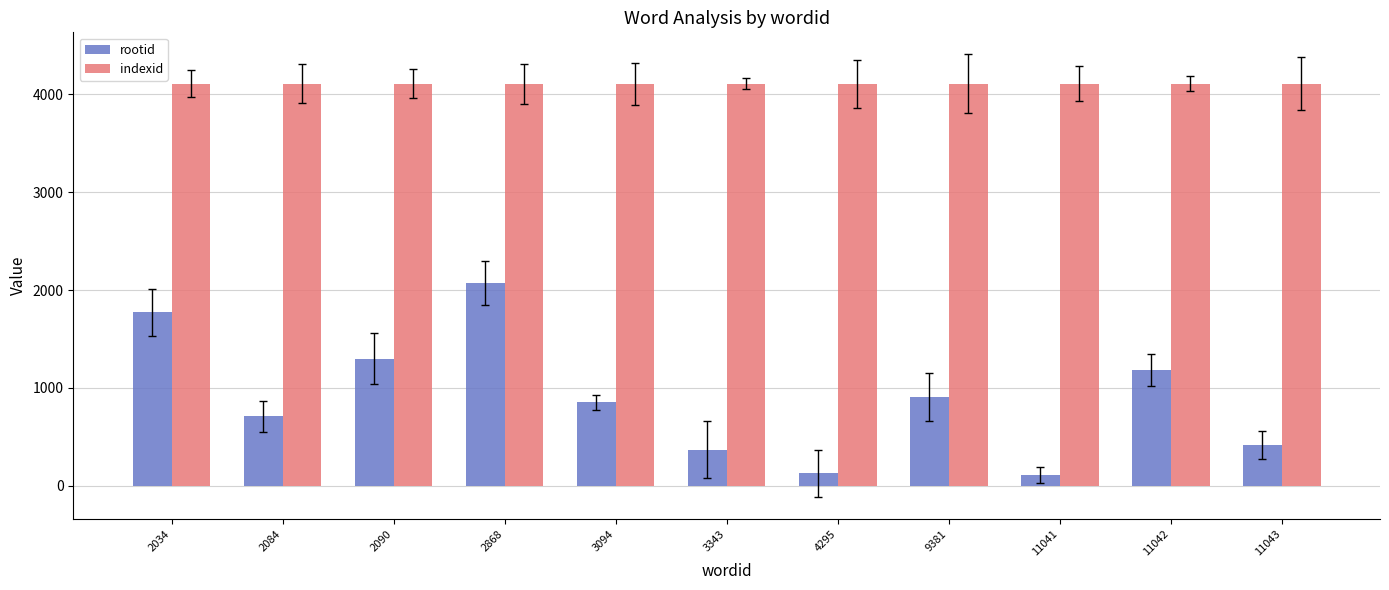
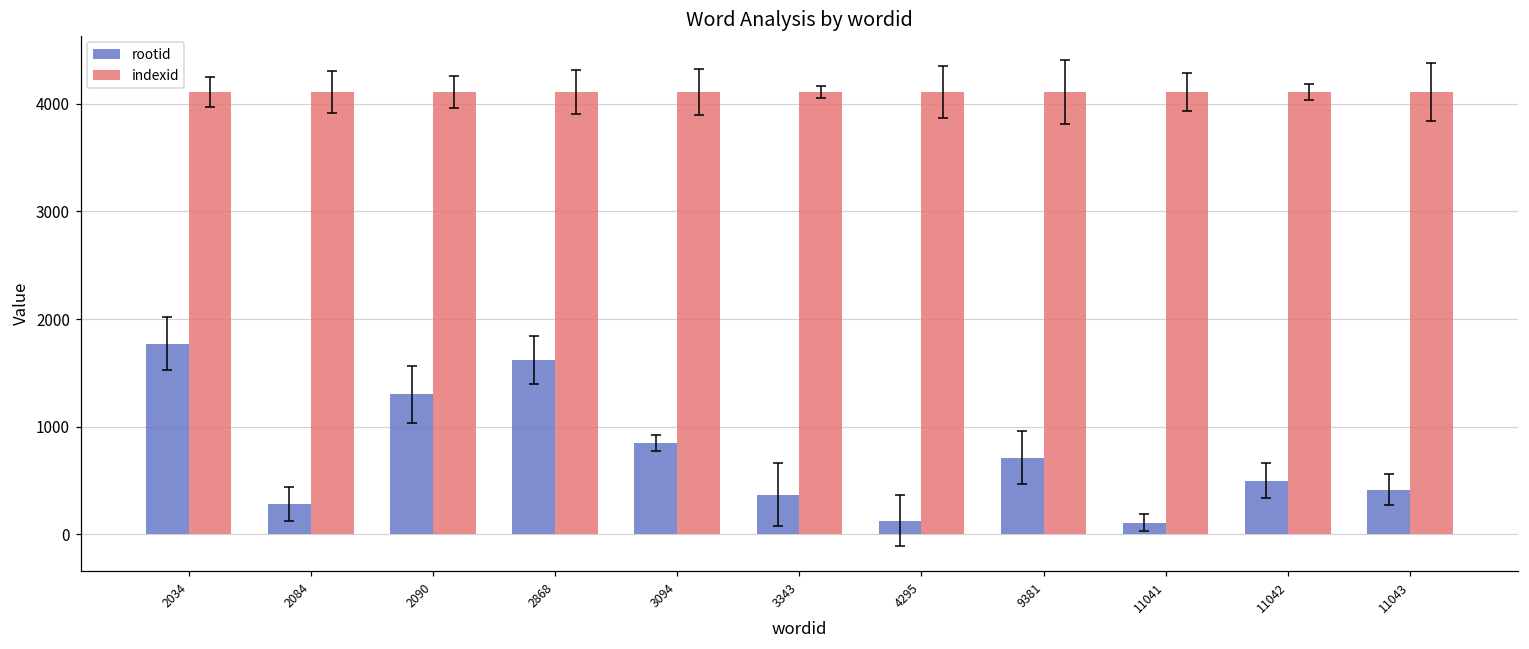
rootid, 2084: 700 -> 300
rootid, 2868: 2100 -> 1600
rootid, 9381: 900 -> 700
rootid, 11042: 1200 -> 500
